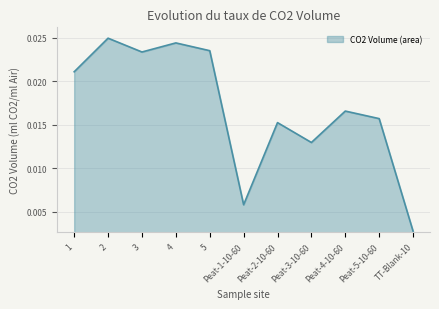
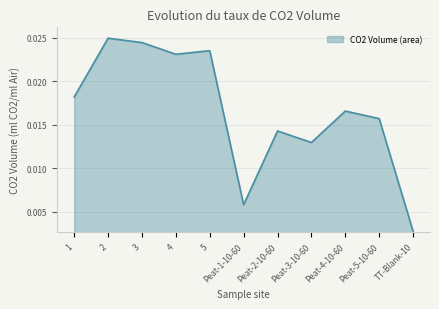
1: 0.021 -> 0.018
3: 0.023 -> 0.024
4: 0.024 -> 0.023
Peat-2-10-60: 0.015 -> 0.014
